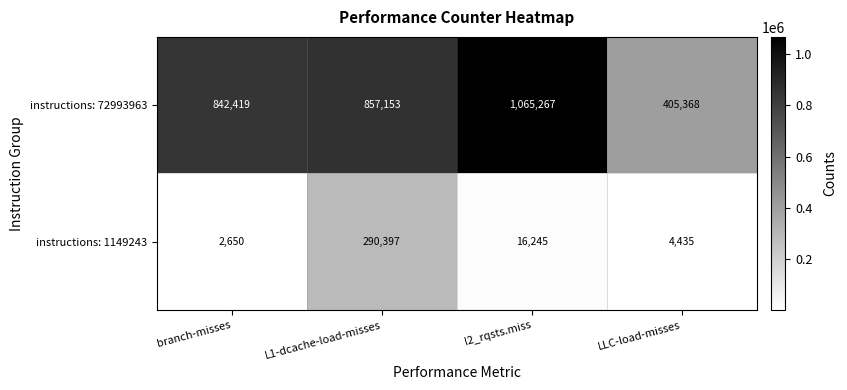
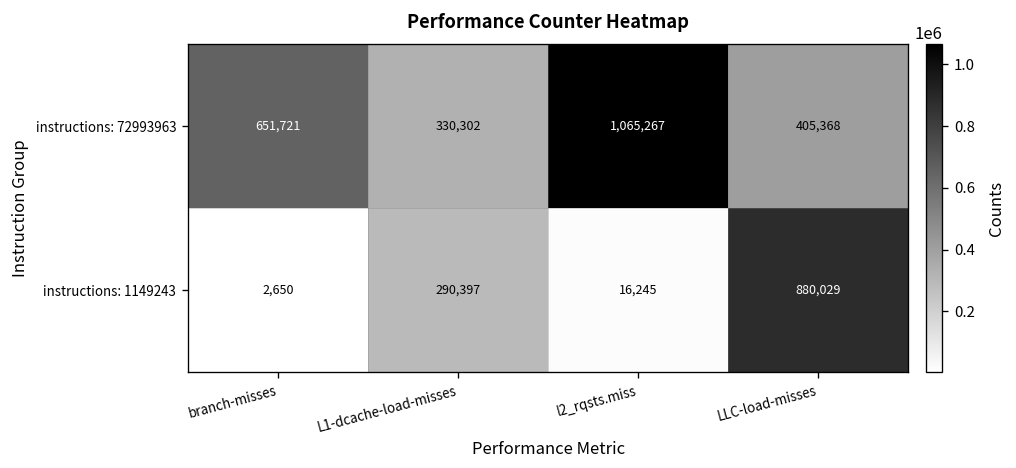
instructions: 72993963, branch-misses: 842,419 -> 651,721
instructions: 72993963, L1-dcache-load-misses: 857,153 -> 330,302
instructions: 1149243, LLC-load-misses: 4,435 -> 880,029
